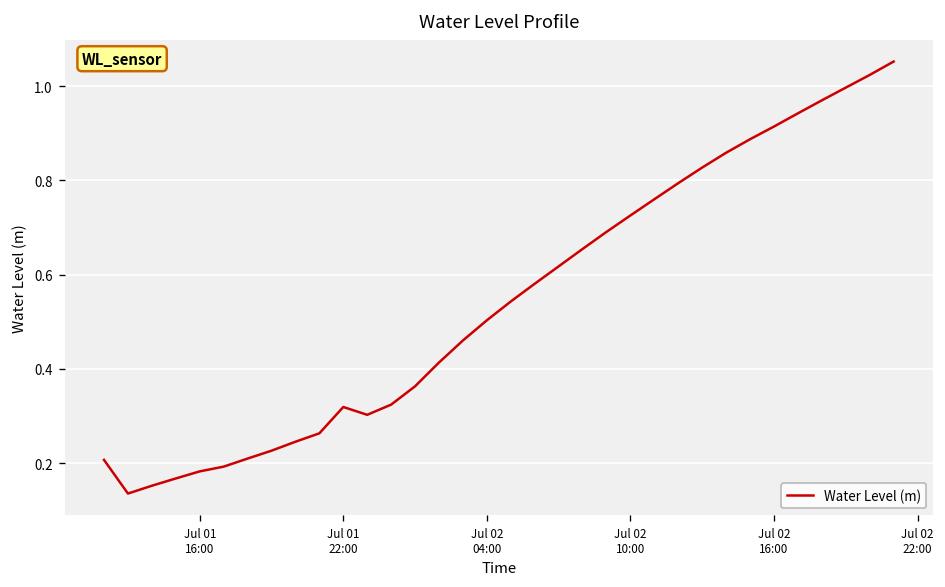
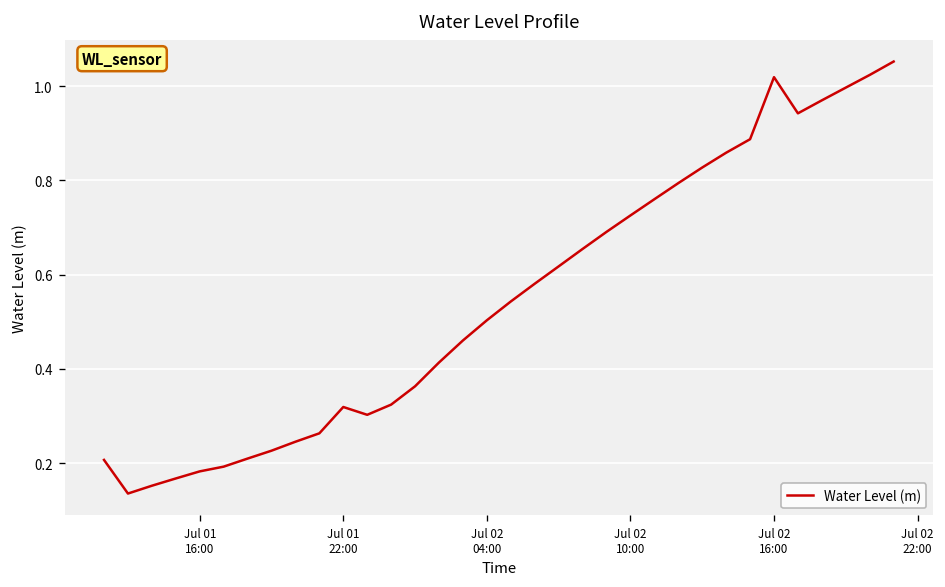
Jul 02 16:00: 0.91 -> 1.02
